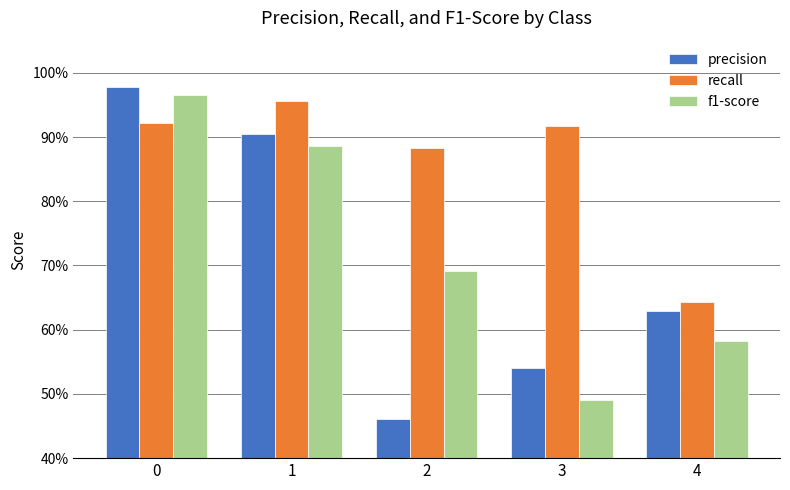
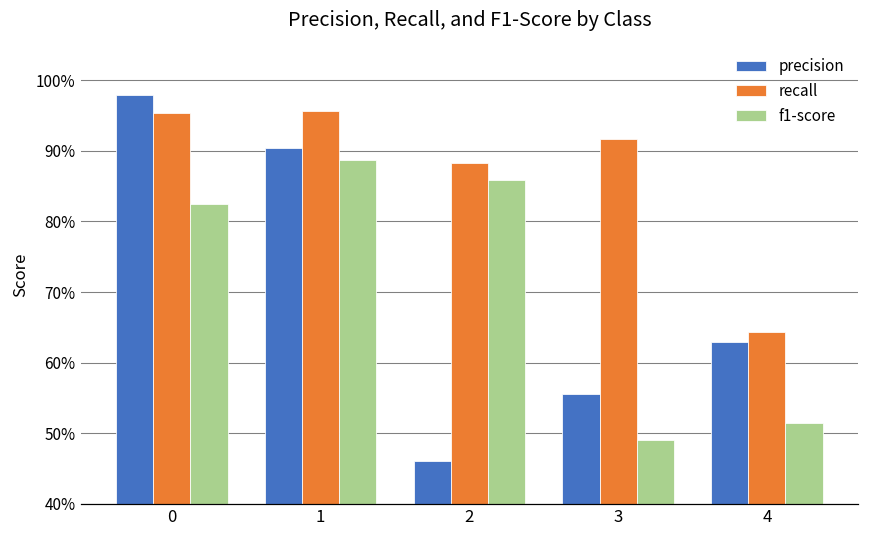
recall, 0: 92% -> 95%
f1-score, 0: 97% -> 82%
f1-score, 2: 69% -> 86%
precision, 3: 54% -> 55%
f1-score, 4: 58% -> 52%
